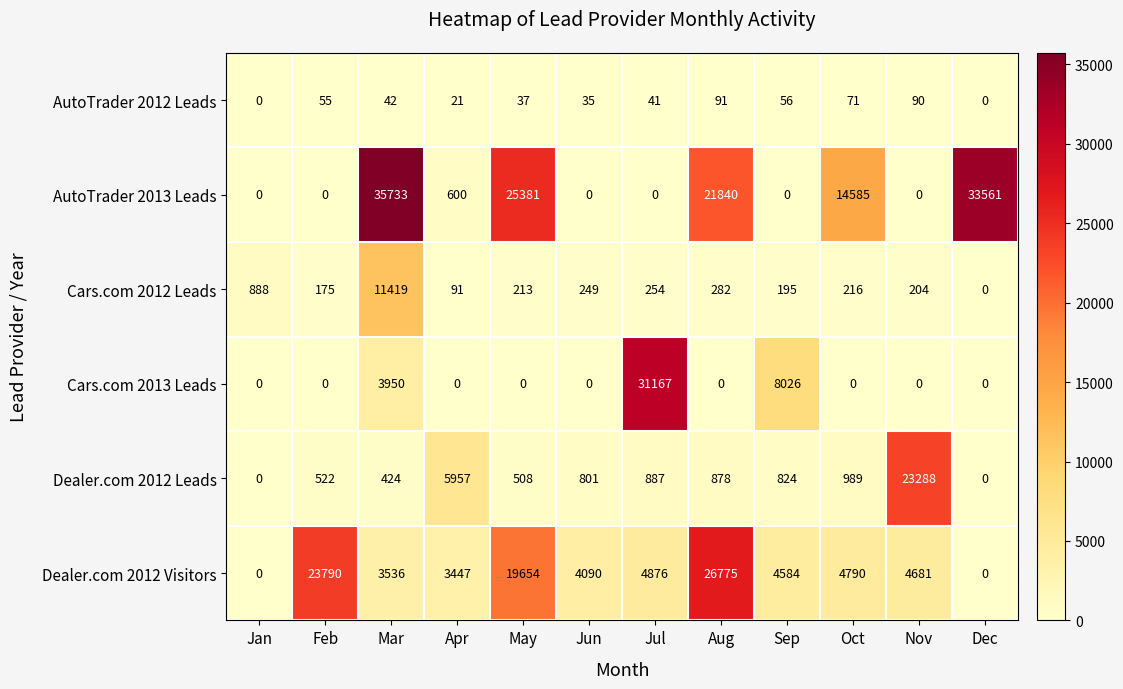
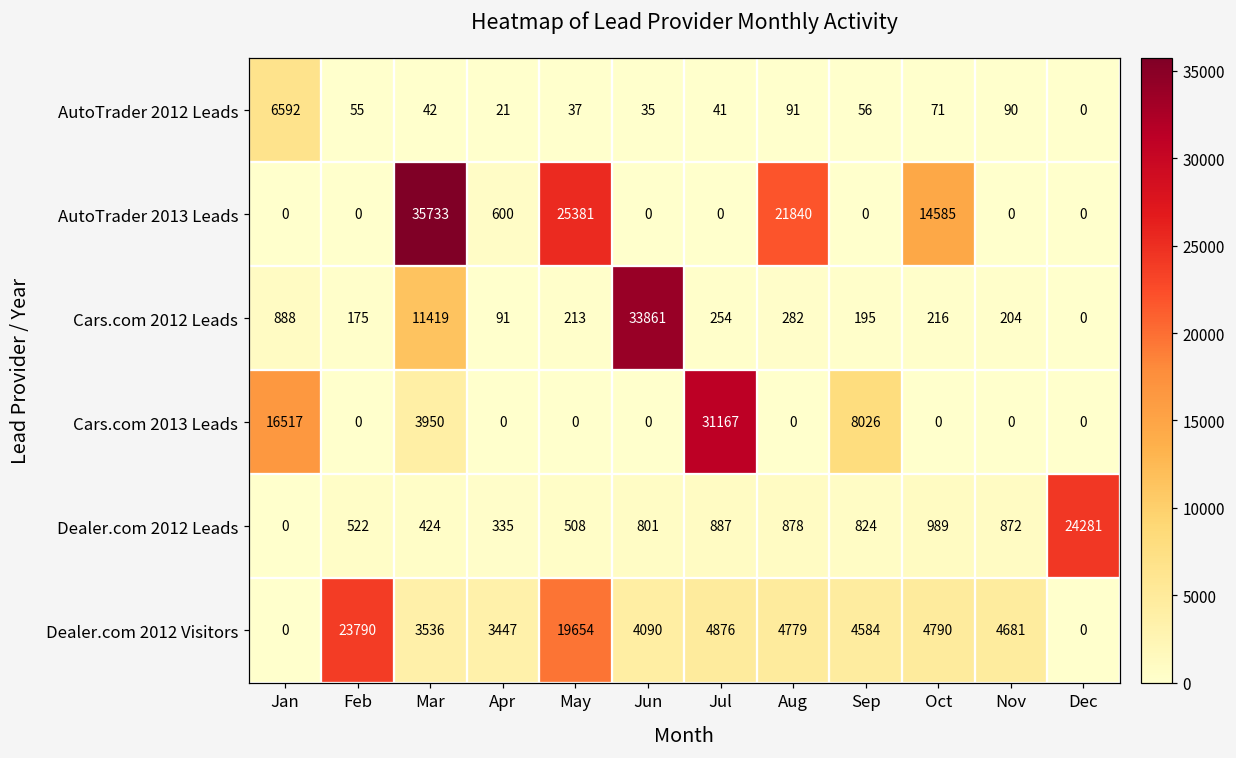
AutoTrader 2012 Leads, Jan: 0 -> 6592
AutoTrader 2013 Leads, Dec: 33561 -> 0
Cars.com 2012 Leads, Jun: 249 -> 33861
Cars.com 2013 Leads, Jan: 0 -> 16517
Dealer.com 2012 Leads, Apr: 5957 -> 335
Dealer.com 2012 Leads, Nov: 23288 -> 872
Dealer.com 2012 Leads, Dec: 0 -> 24281
Dealer.com 2012 Visitors, Aug: 26775 -> 4779
